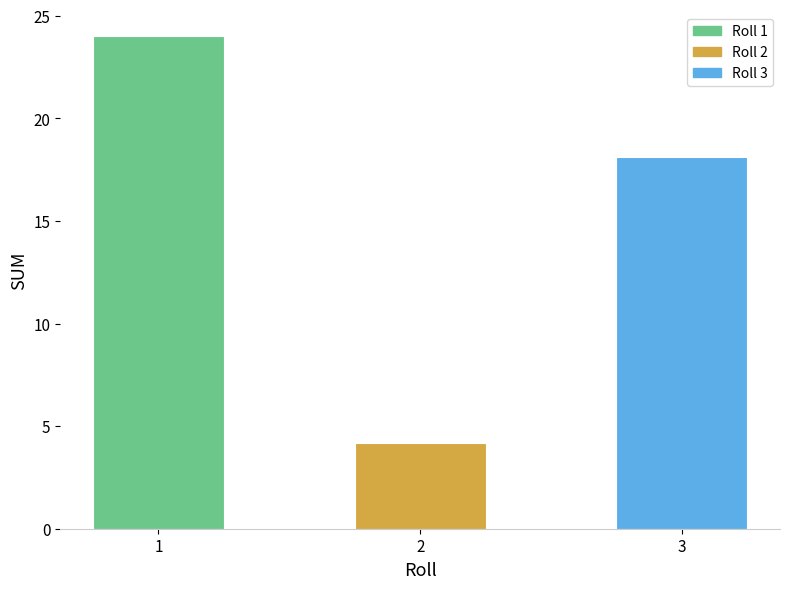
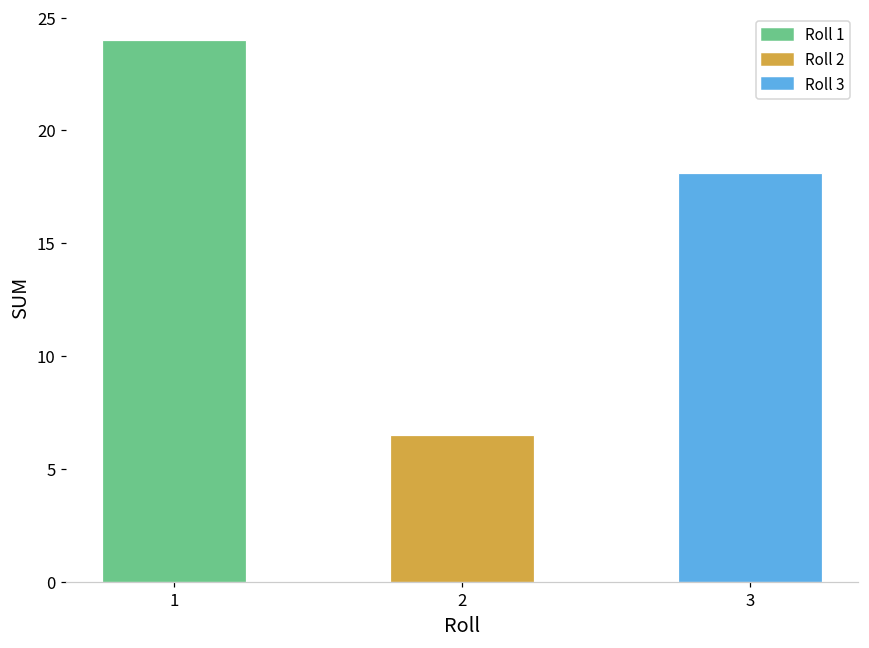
2: 4.2 -> 6.5
